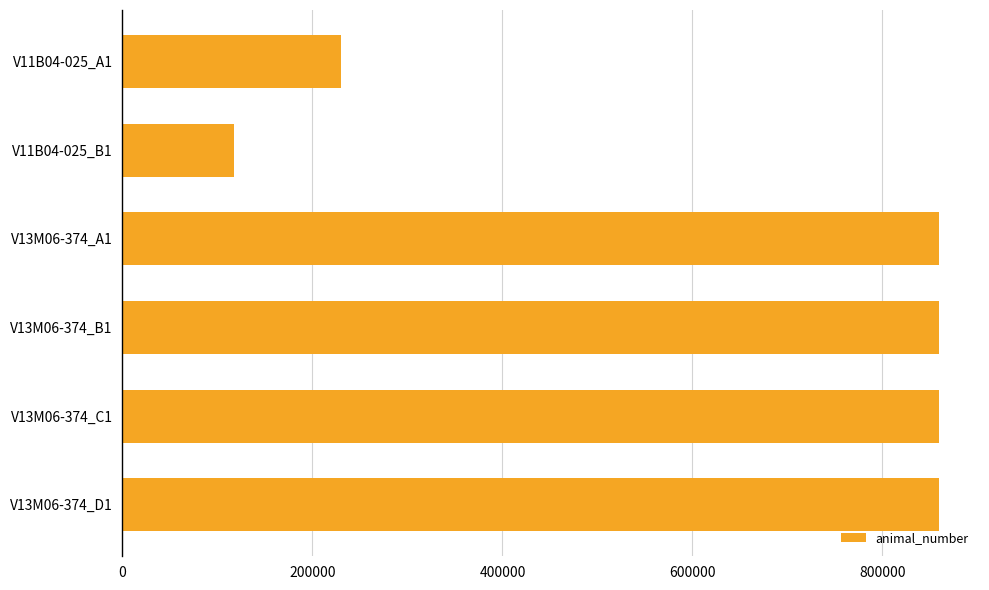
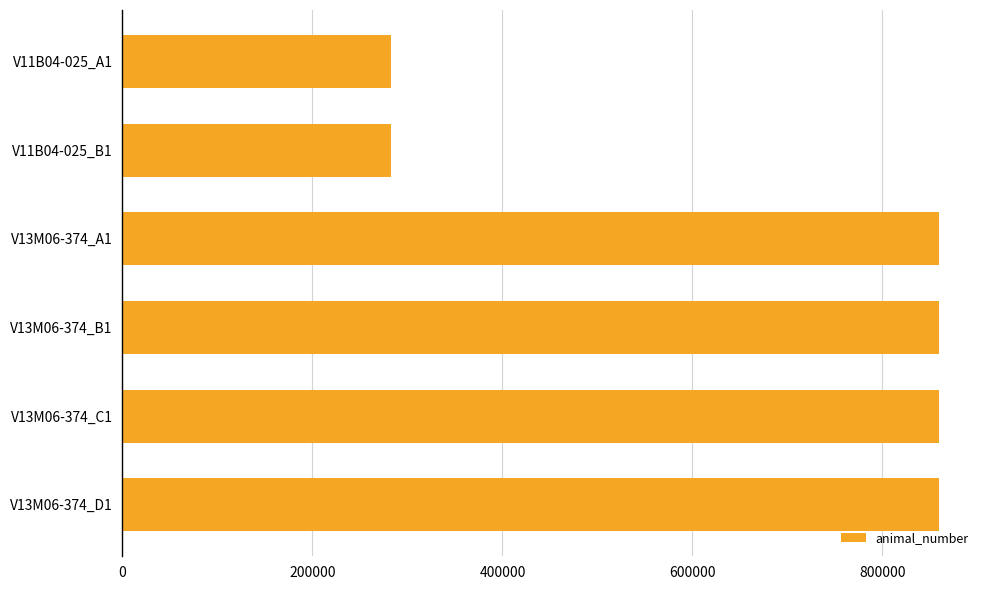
V11B04-025_A1: 230000 -> 280000
V11B04-025_B1: 120000 -> 280000
